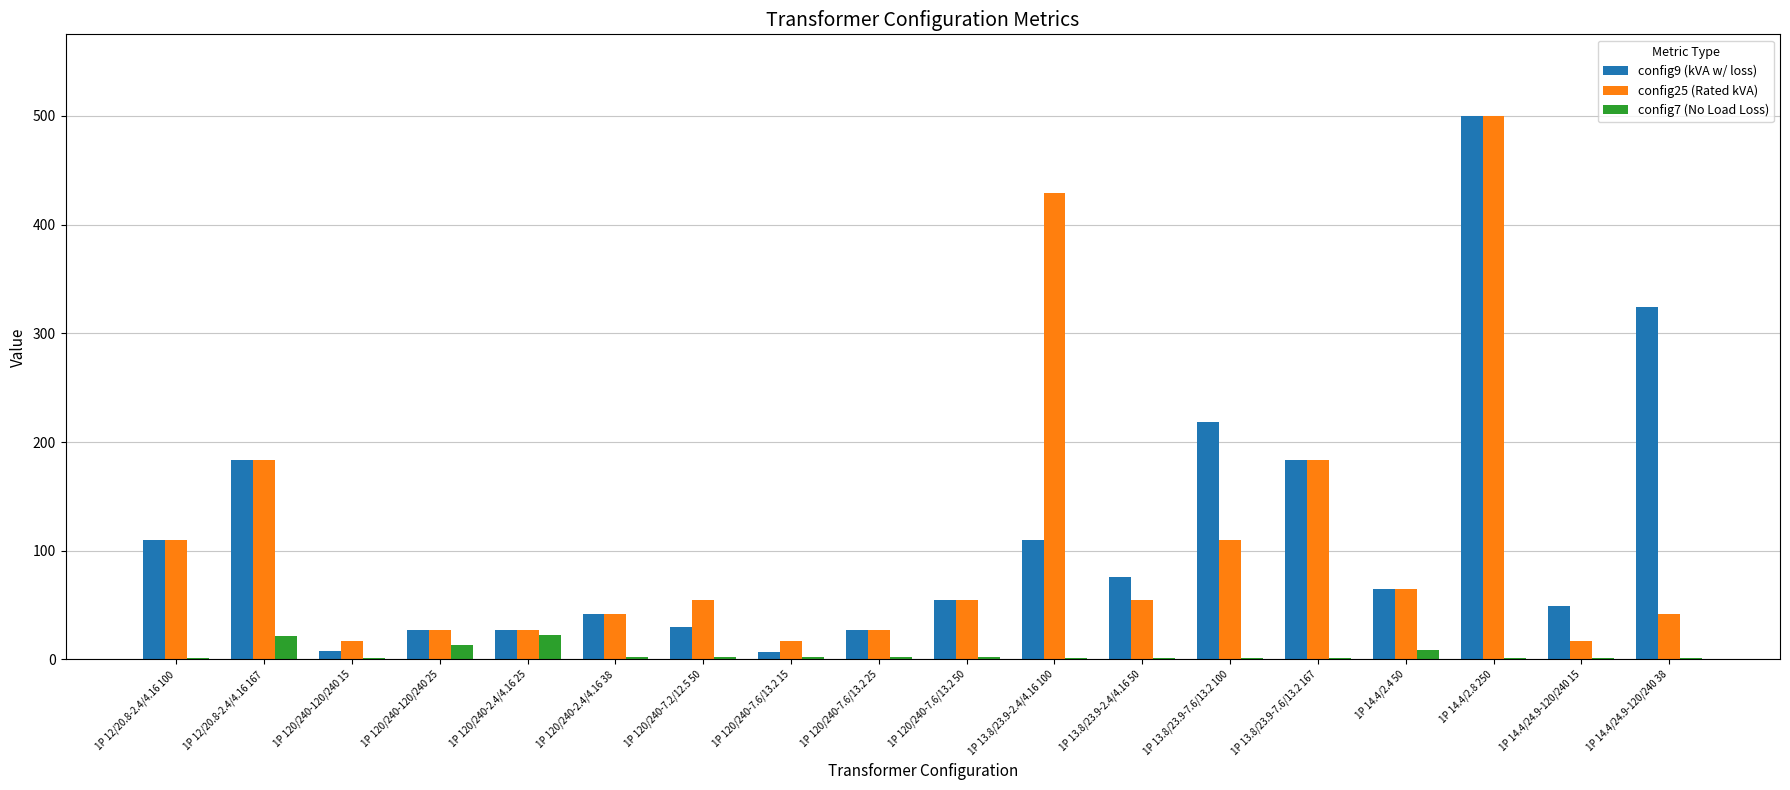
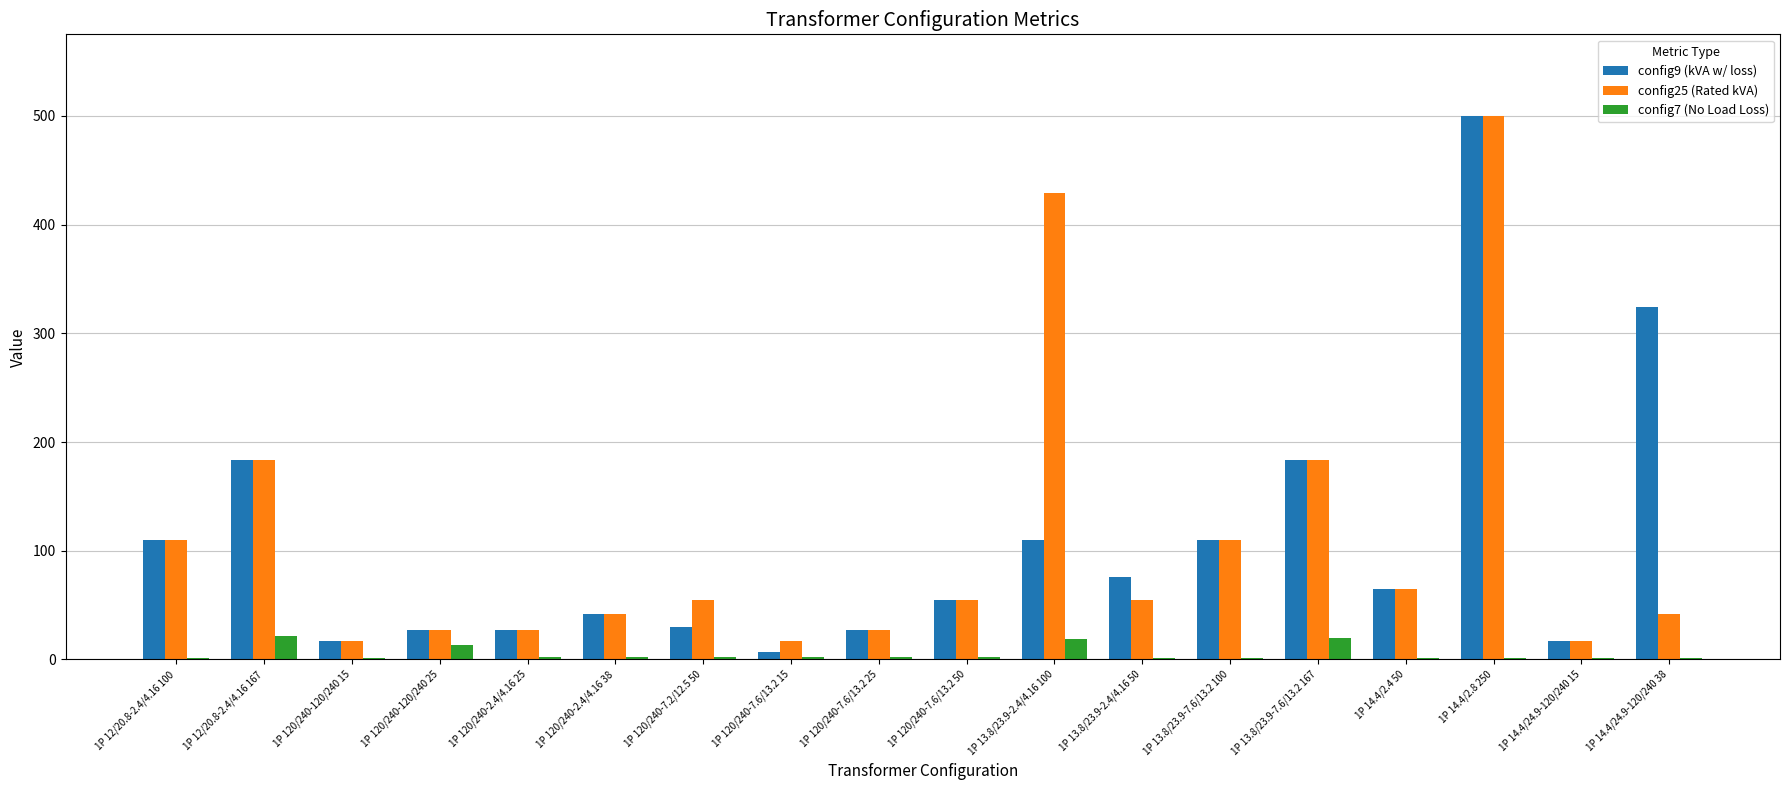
config9 (kVA w/ loss), 1P 120/240-120/240 15: 8 -> 17
config7 (No Load Loss), 1P 120/240-2.4/4.16 25: 22 -> 2
config7 (No Load Loss), 1P 13.8/23.9-2.4/4.16 100: 2 -> 19
config9 (kVA w/ loss), 1P 13.8/23.9-7.6/13.2 100: 218 -> 110
config7 (No Load Loss), 1P 13.8/23.9-7.6/13.2 167: 2 -> 20
config7 (No Load Loss), 1P 14.4/2.4 50: 9 -> 1
config9 (kVA w/ loss), 1P 14.4/24.9-120/240 15: 50 -> 17
